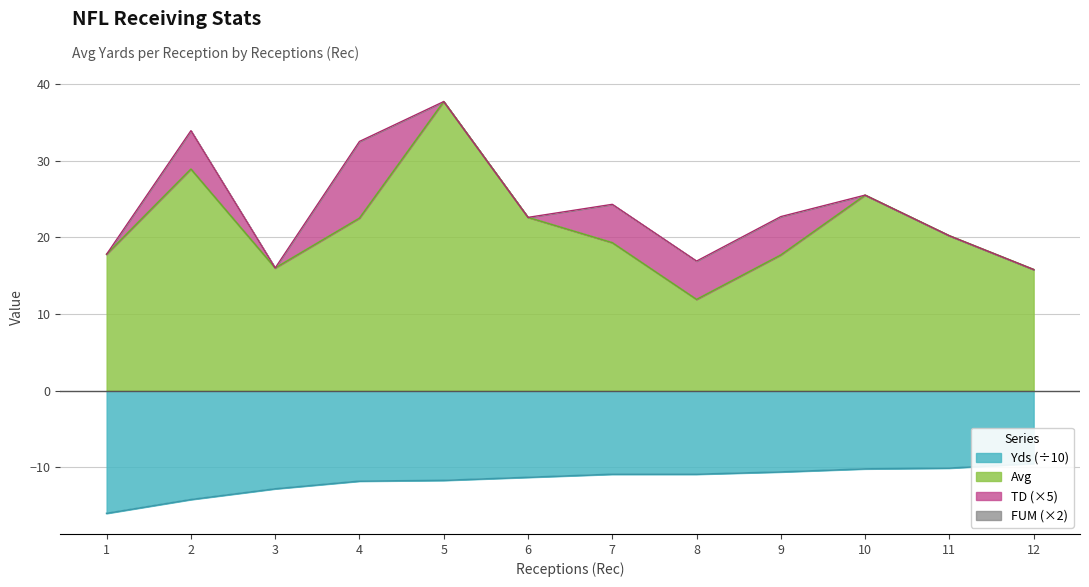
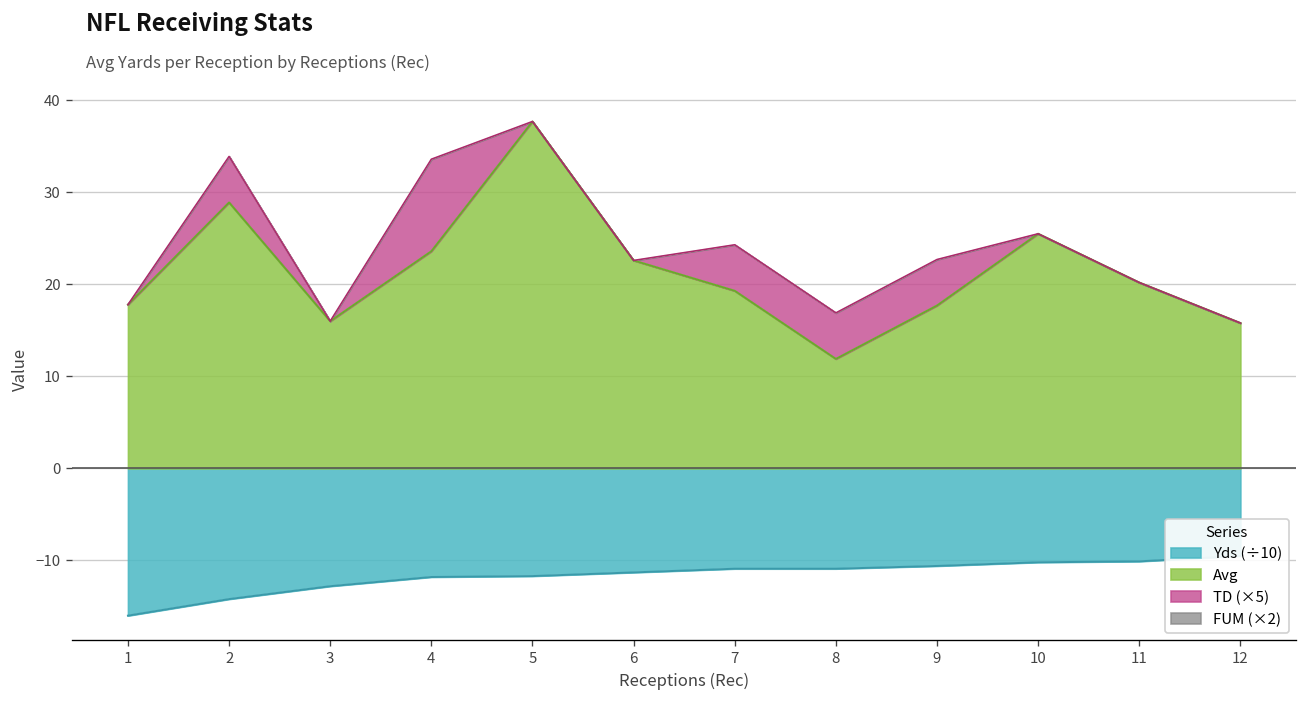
Avg, 4: 23 -> 24
